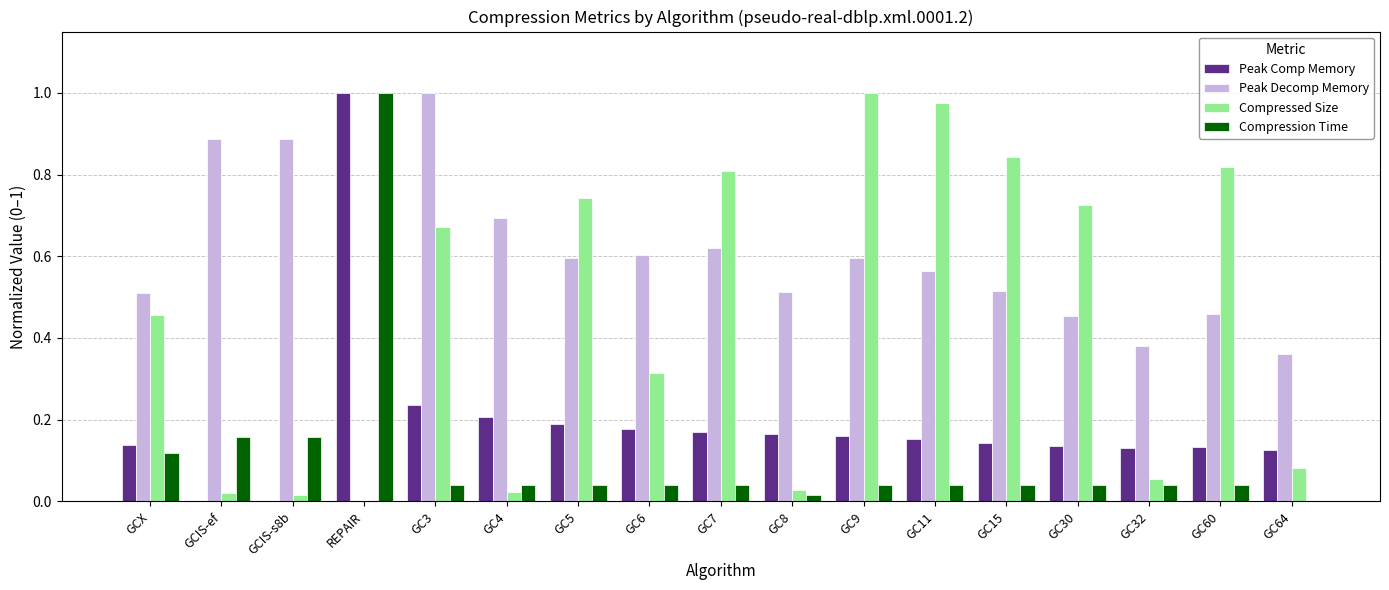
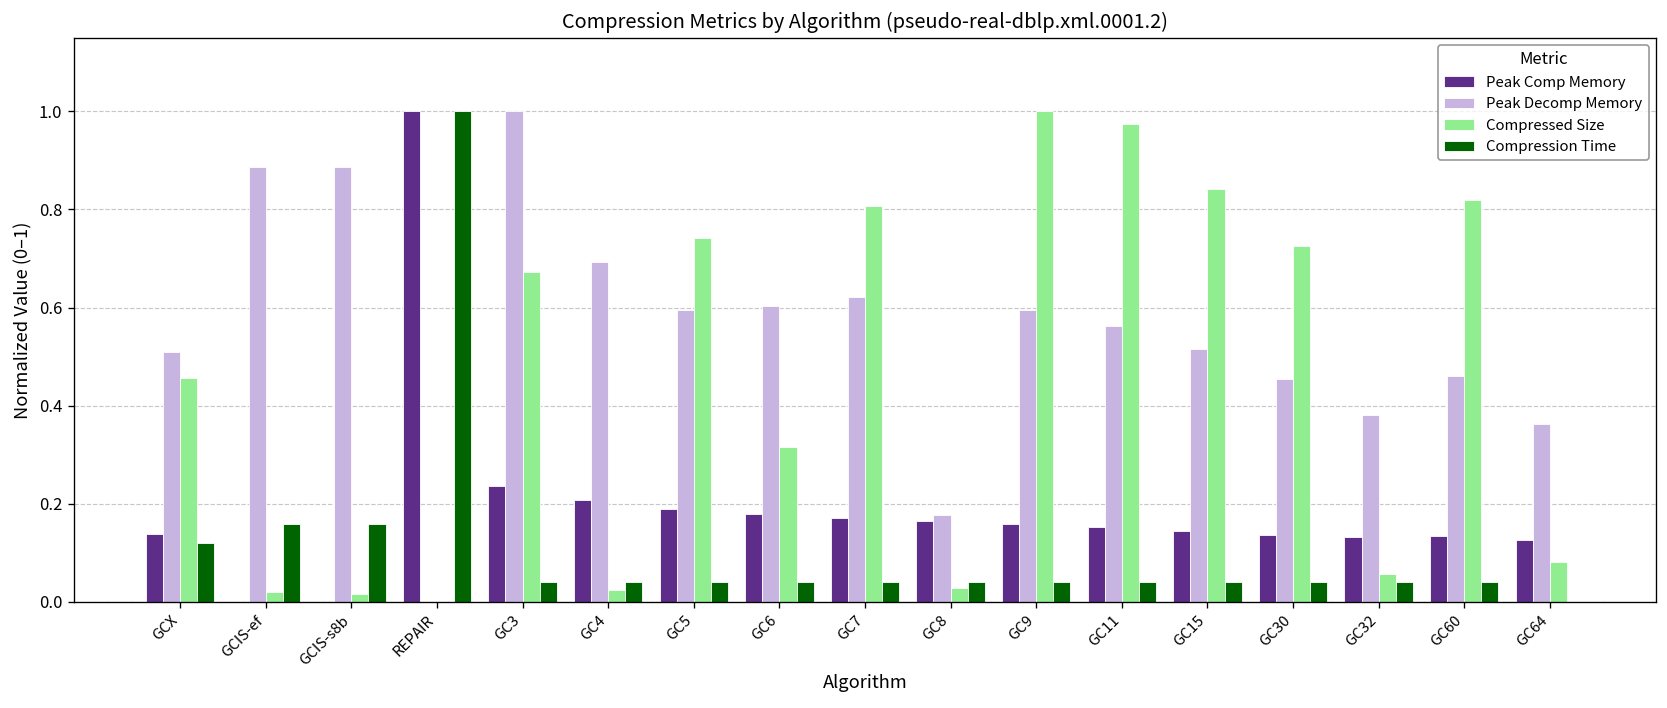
Peak Decomp Memory, GC8: 0.51 -> 0.18
Compression Time, GC8: 0.02 -> 0.04
